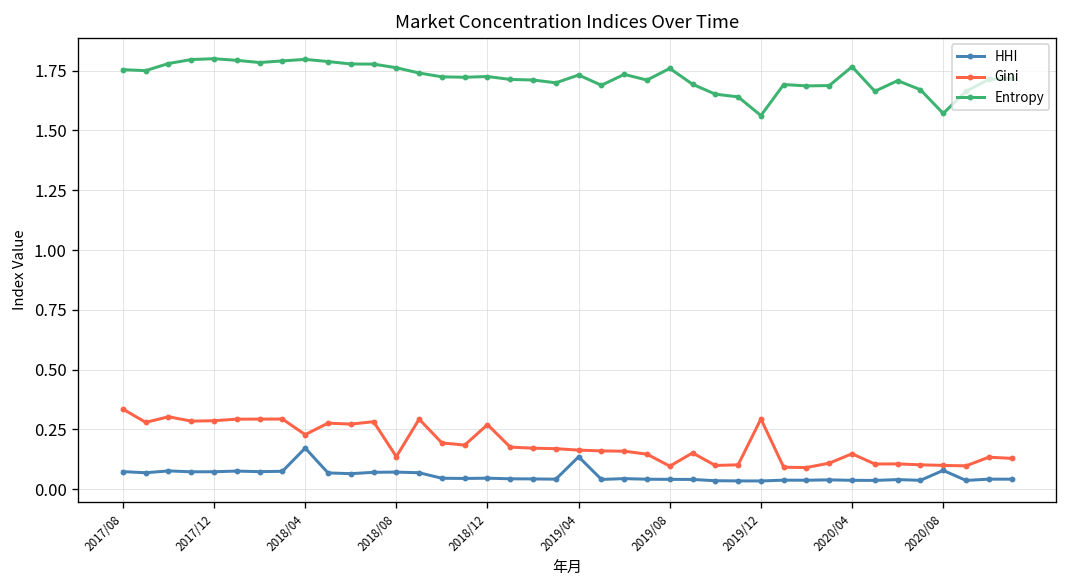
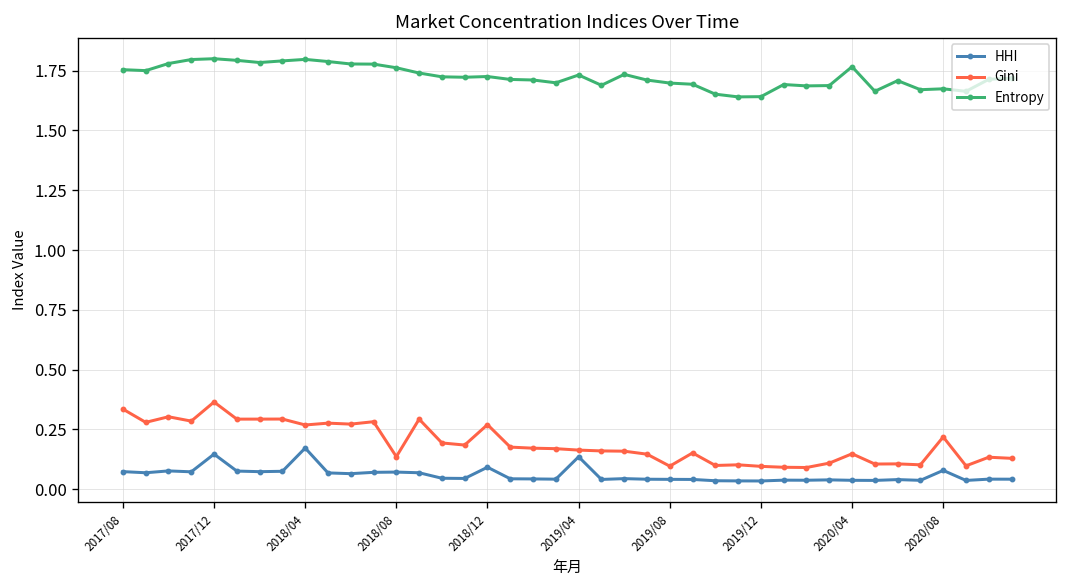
HHI, 2017/12: 0.07 -> 0.15
Gini, 2017/12: 0.29 -> 0.36
Gini, 2018/04: 0.23 -> 0.27
HHI, 2018/12: 0.05 -> 0.09
Entropy, 2019/08: 1.76 -> 1.70
Gini, 2019/12: 0.29 -> 0.10
Entropy, 2019/12: 1.56 -> 1.64
Gini, 2020/08: 0.10 -> 0.22
Entropy, 2020/08: 1.57 -> 1.67
